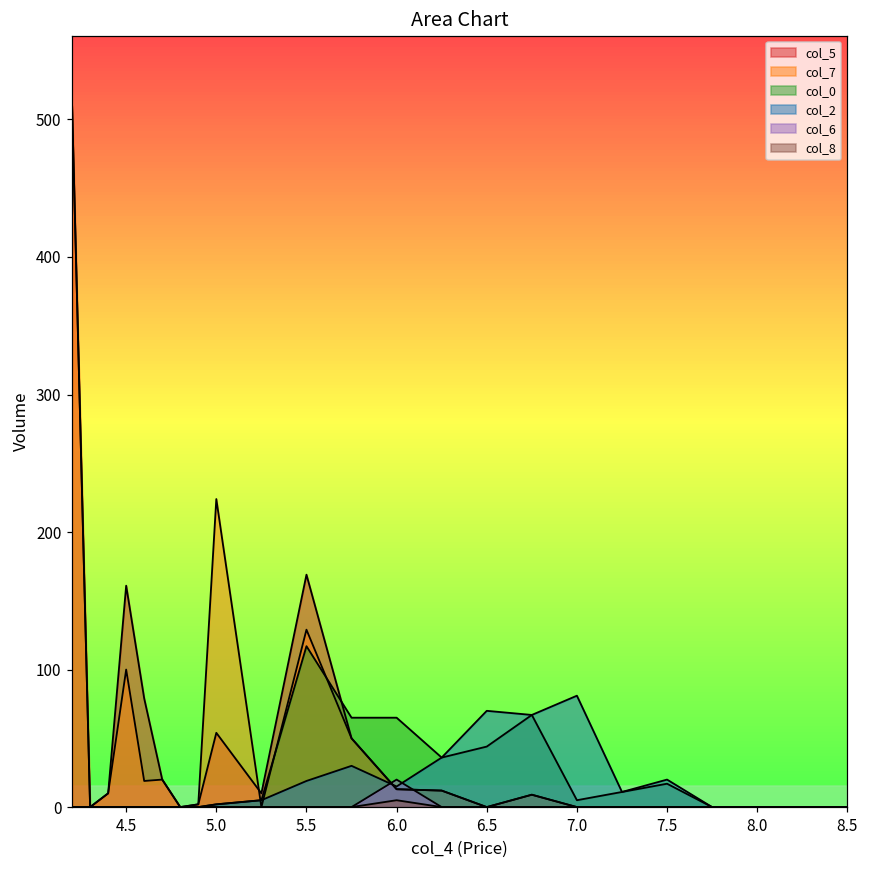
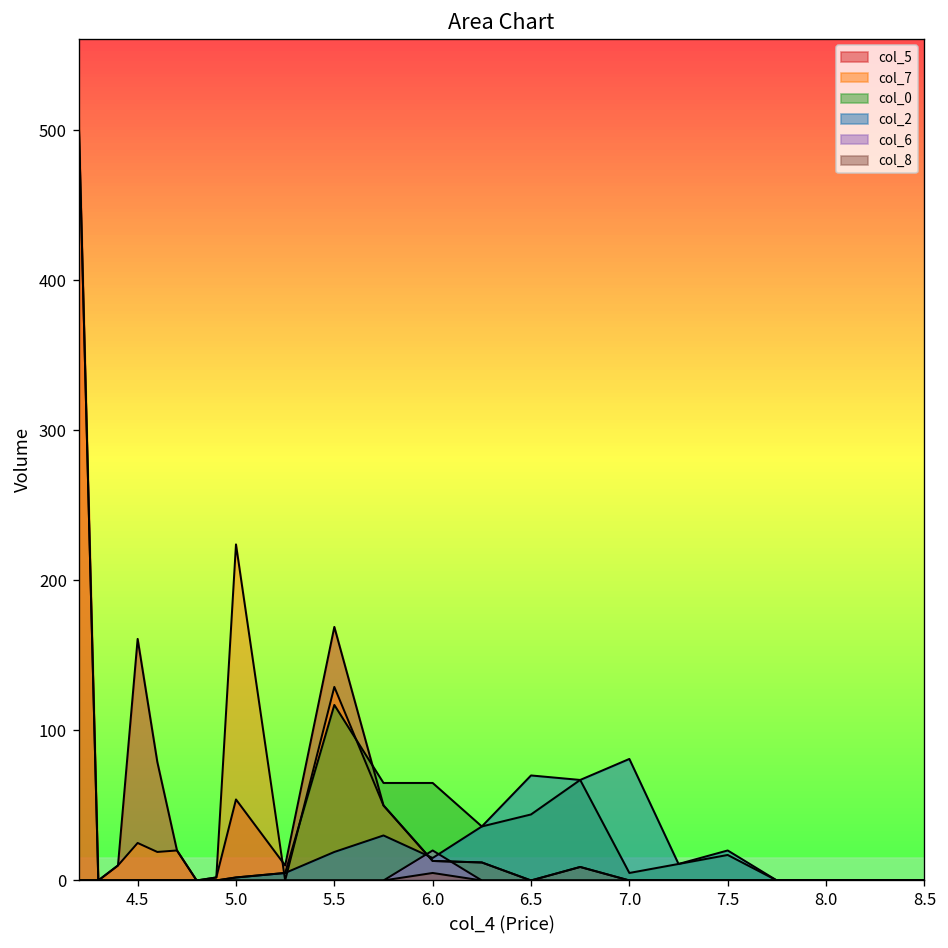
col_7, 4.5: 100 -> 25
